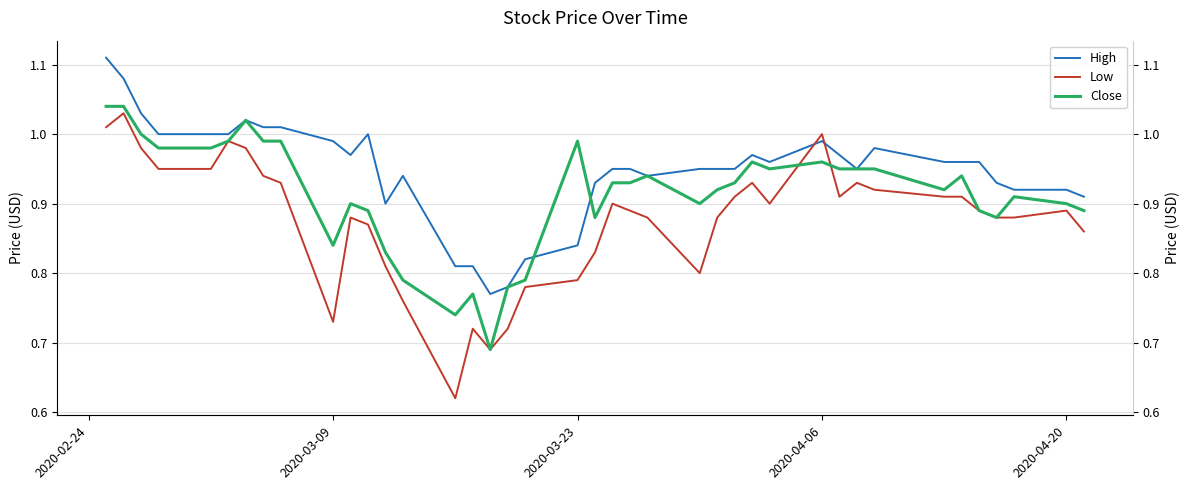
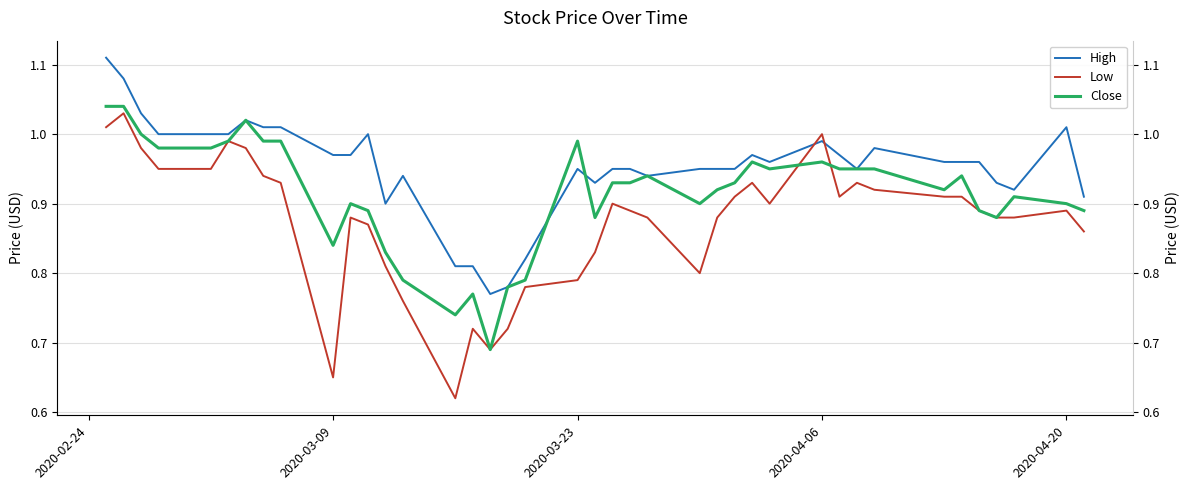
High, 2020-03-09: 0.99 -> 0.97
Low, 2020-03-09: 0.73 -> 0.65
High, 2020-03-23: 0.84 -> 0.95
High, 2020-04-20: 0.92 -> 1.01
